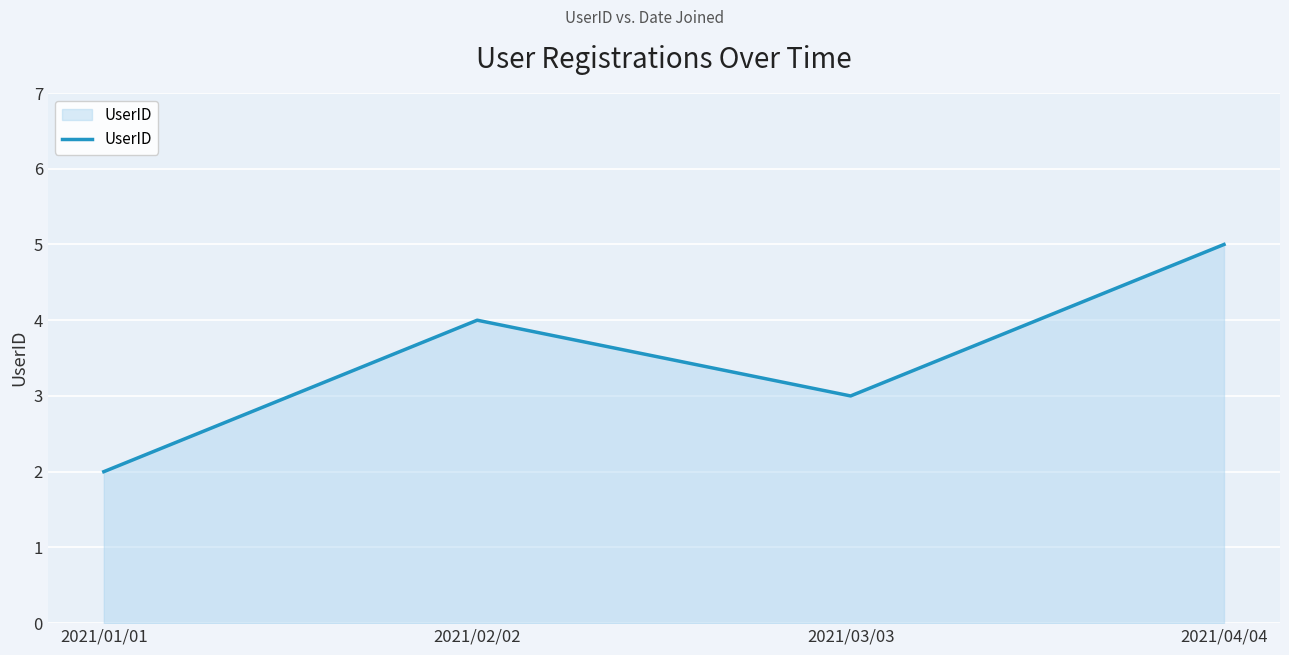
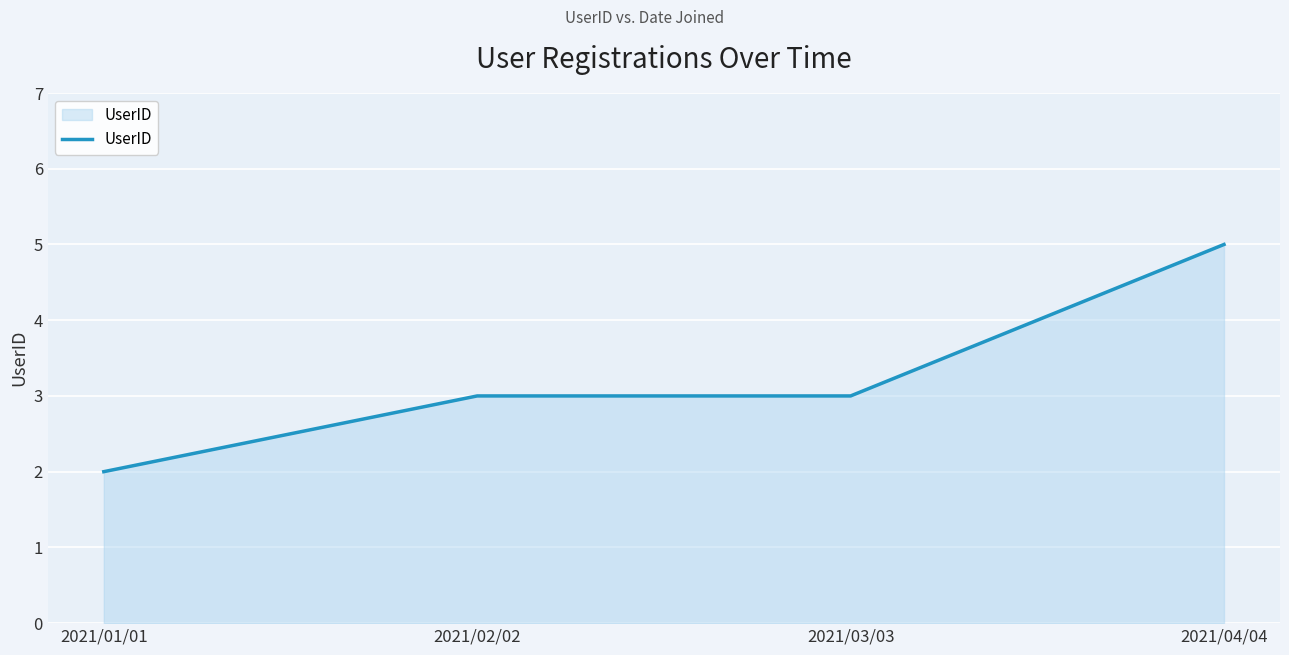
2021/02/02: 4 -> 3
